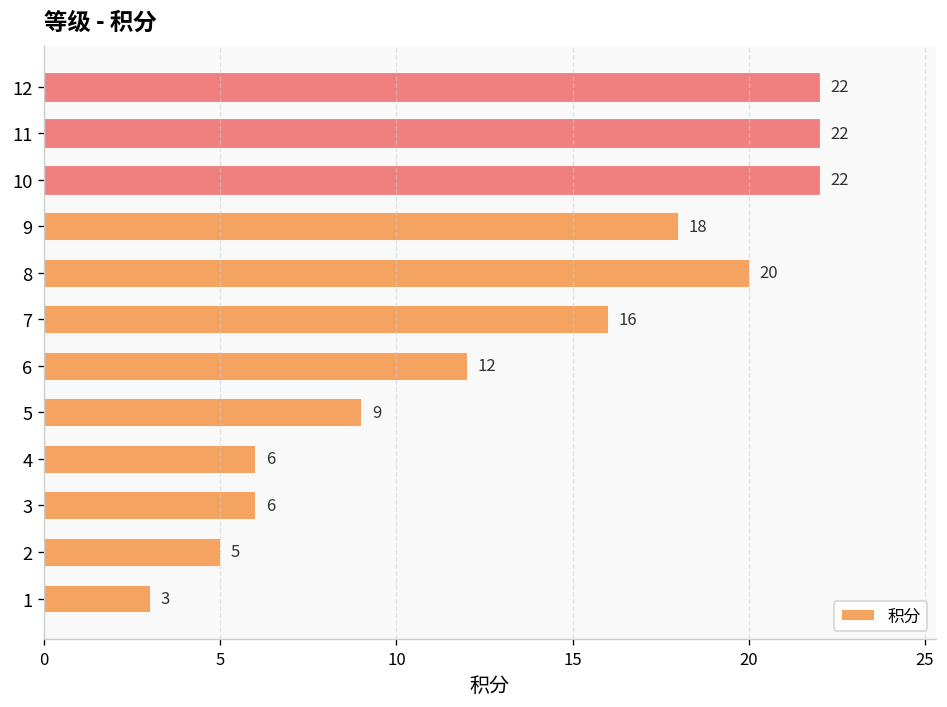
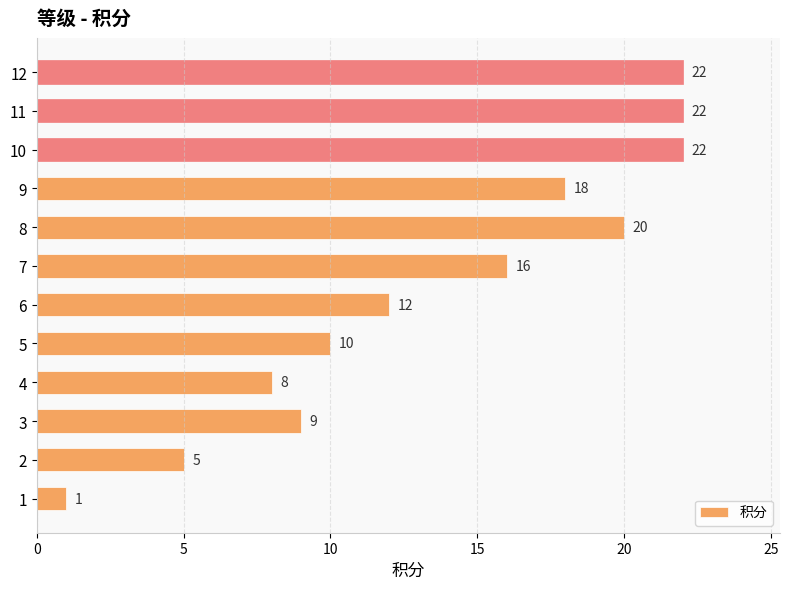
5: 9 -> 10
4: 6 -> 8
3: 6 -> 9
1: 3 -> 1
